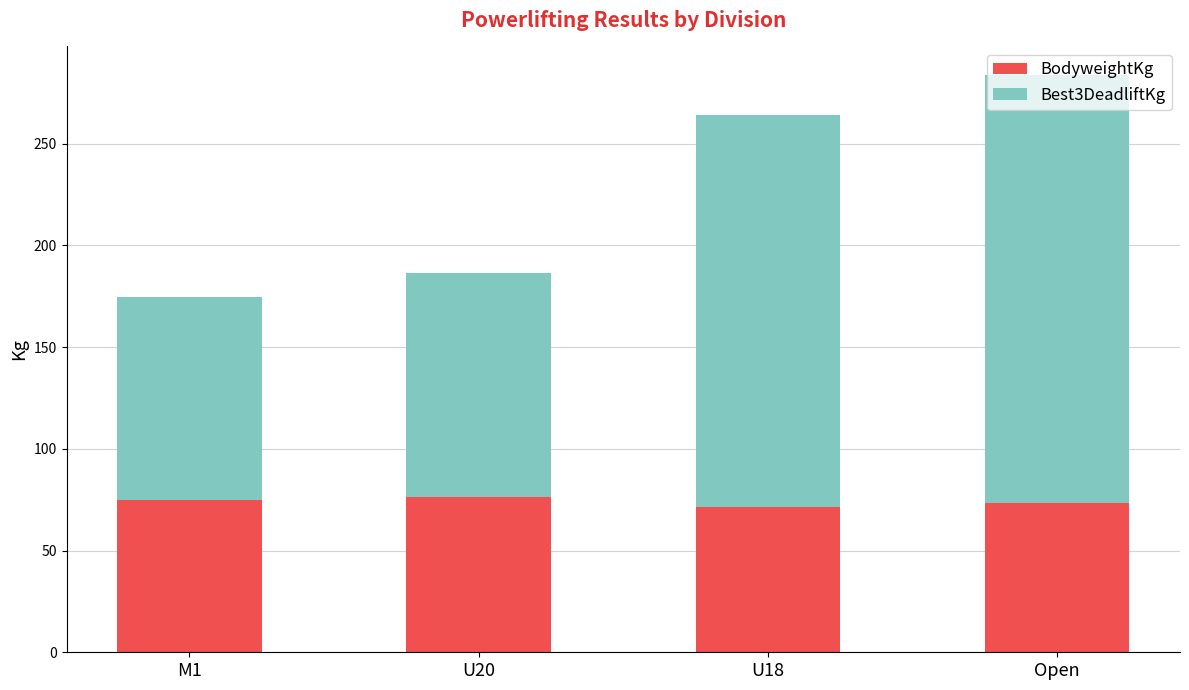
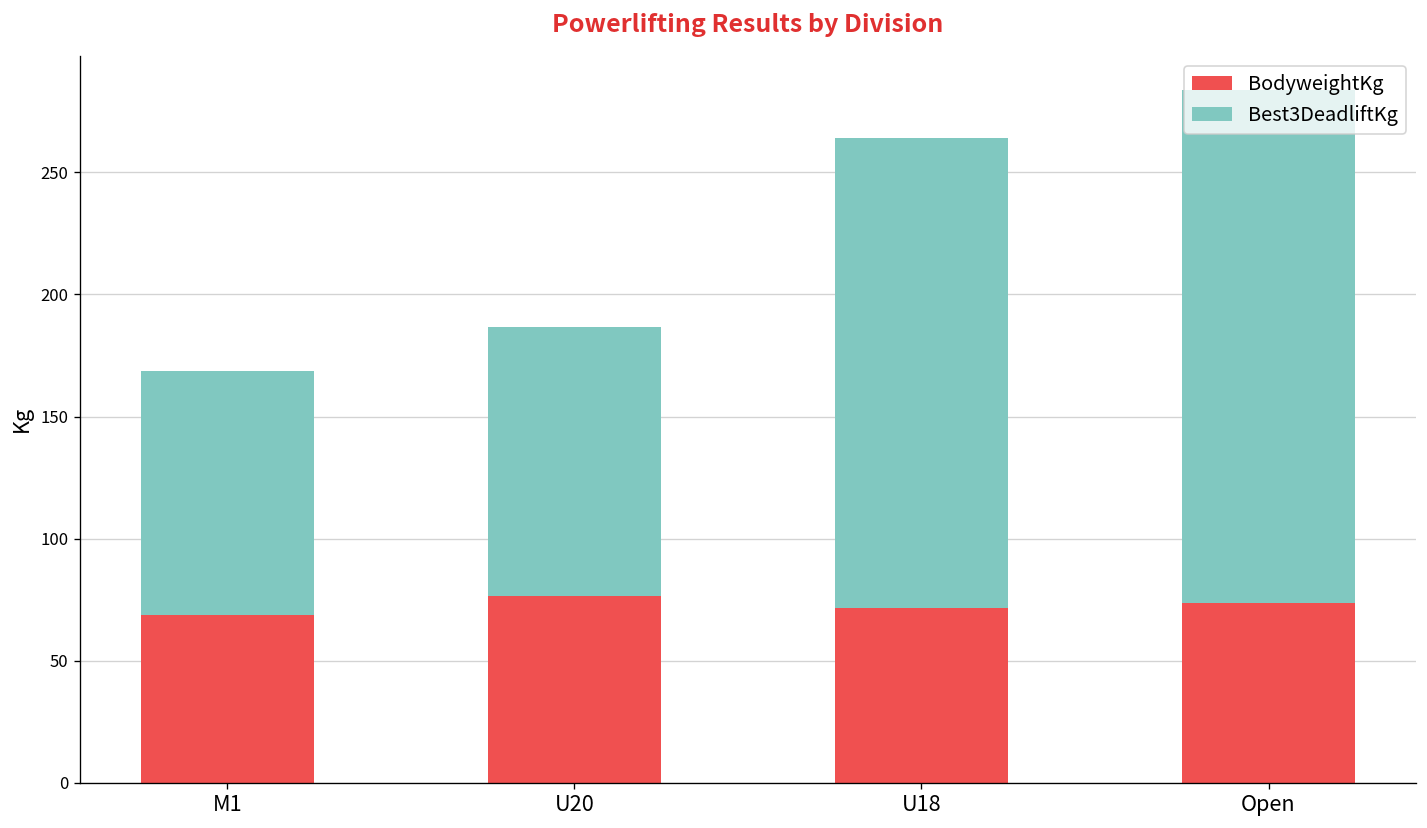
BodyweightKg, M1: 75 -> 69
